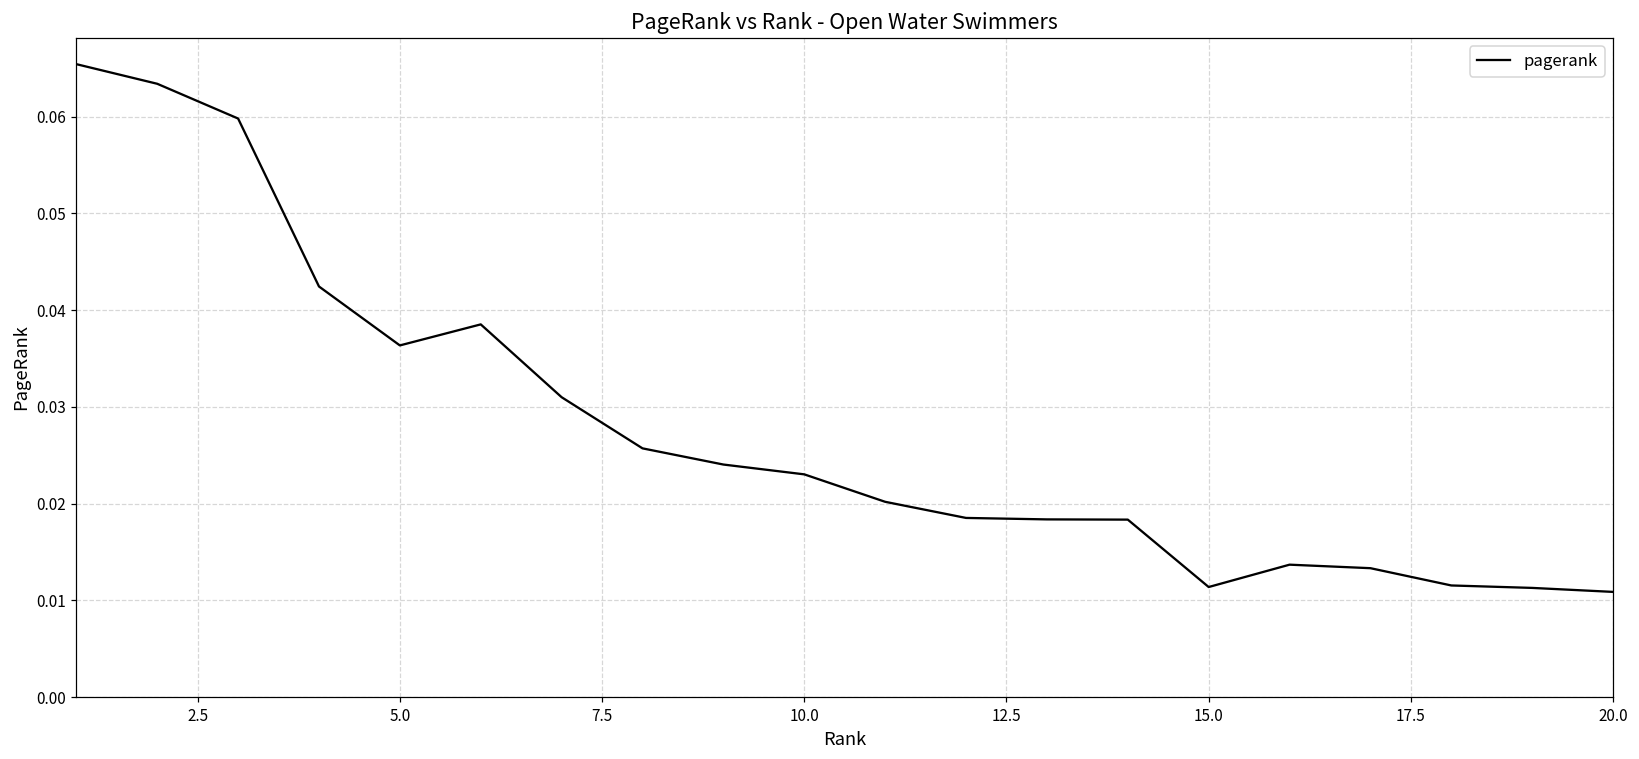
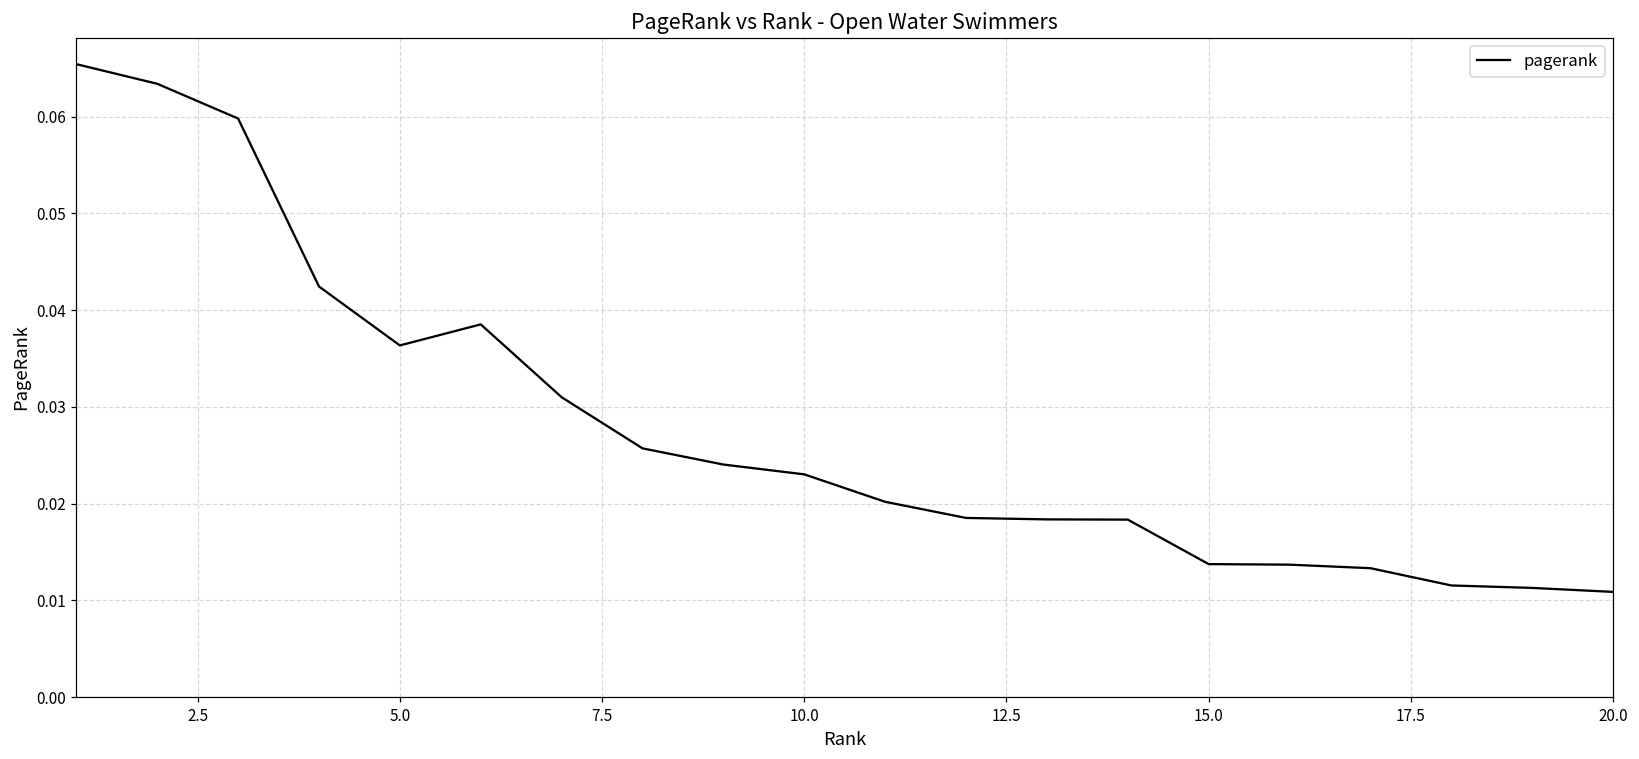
15.0: 0.011 -> 0.014
